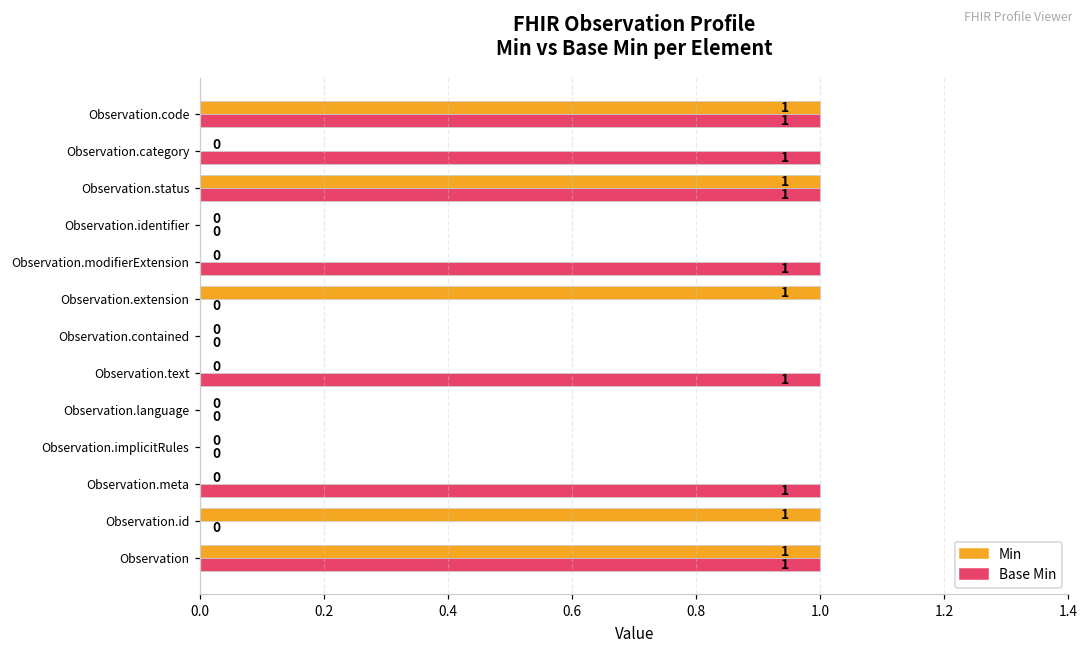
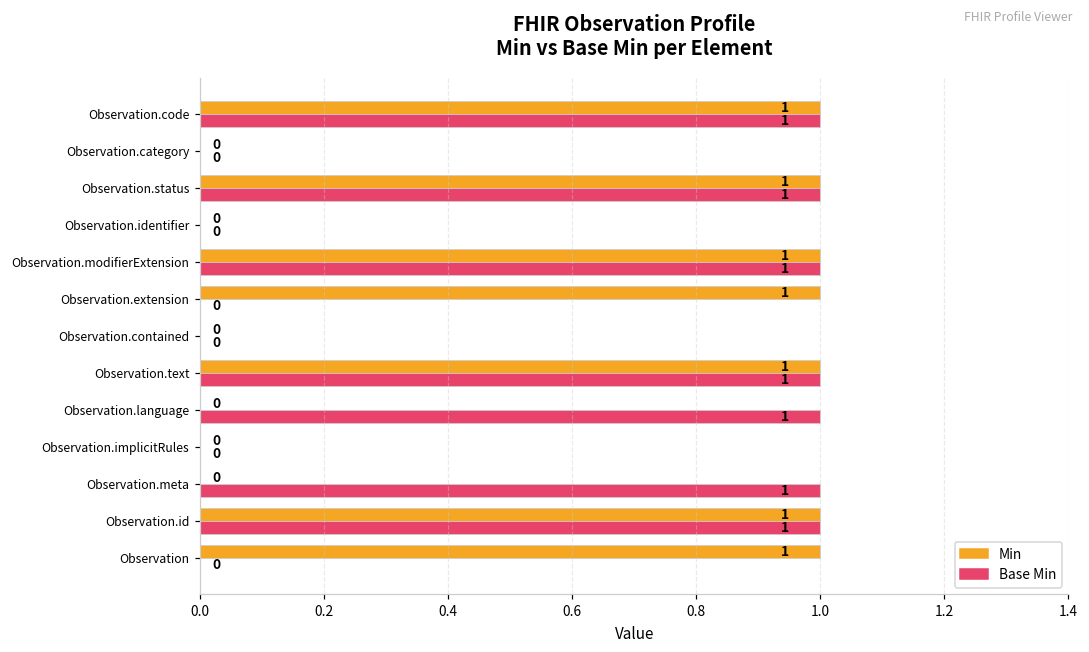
Base Min, Observation.category: 1 -> 0
Min, Observation.modifierExtension: 0 -> 1
Min, Observation.text: 0 -> 1
Base Min, Observation.language: 0 -> 1
Base Min, Observation.id: 0 -> 1
Base Min, Observation: 1 -> 0
